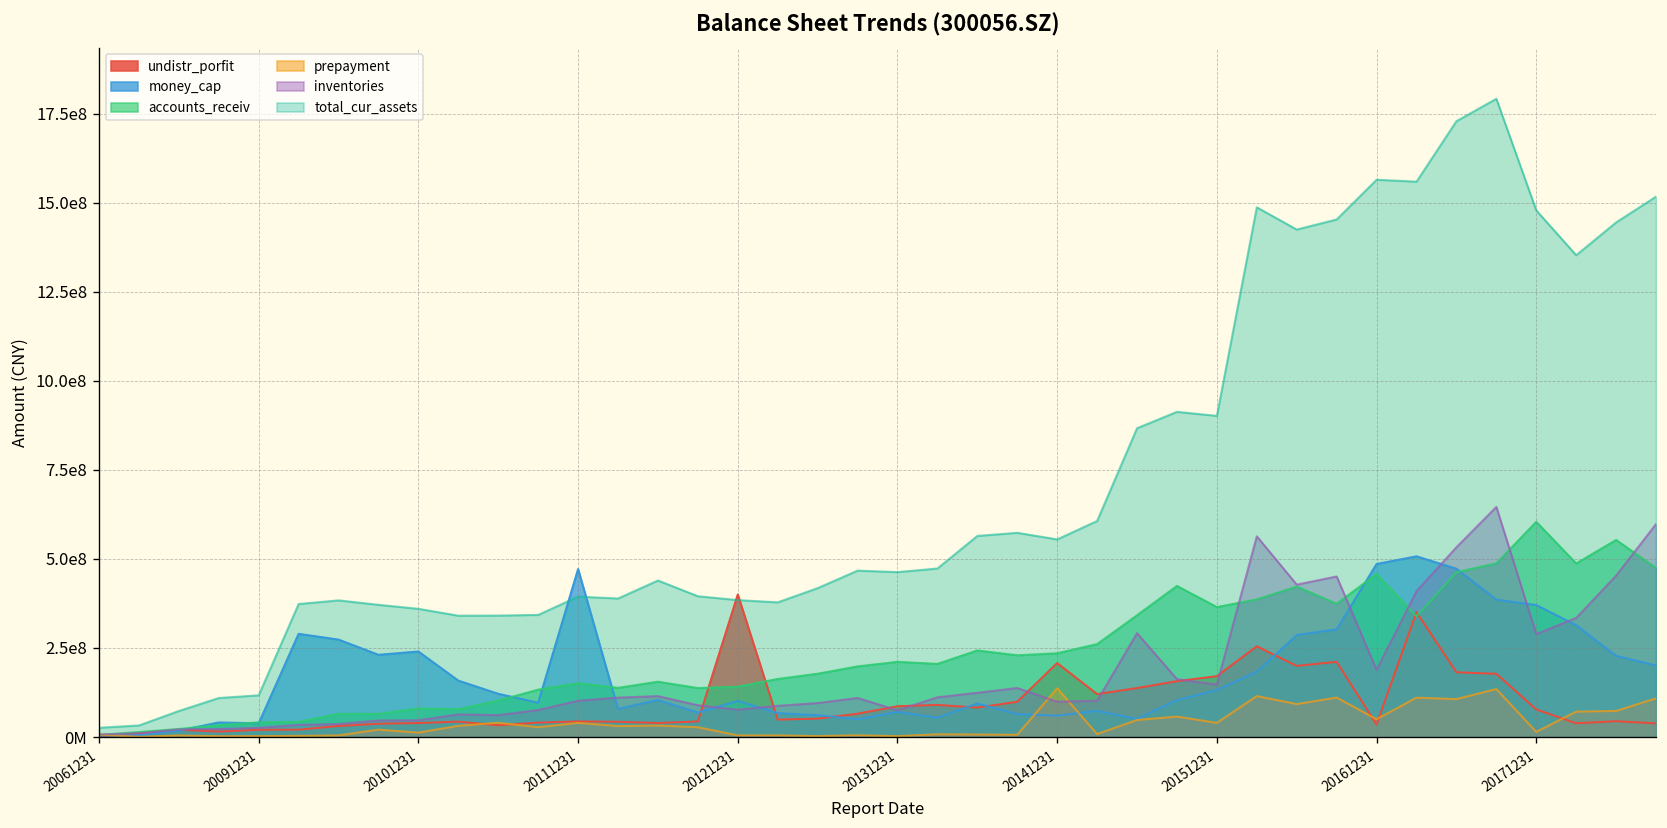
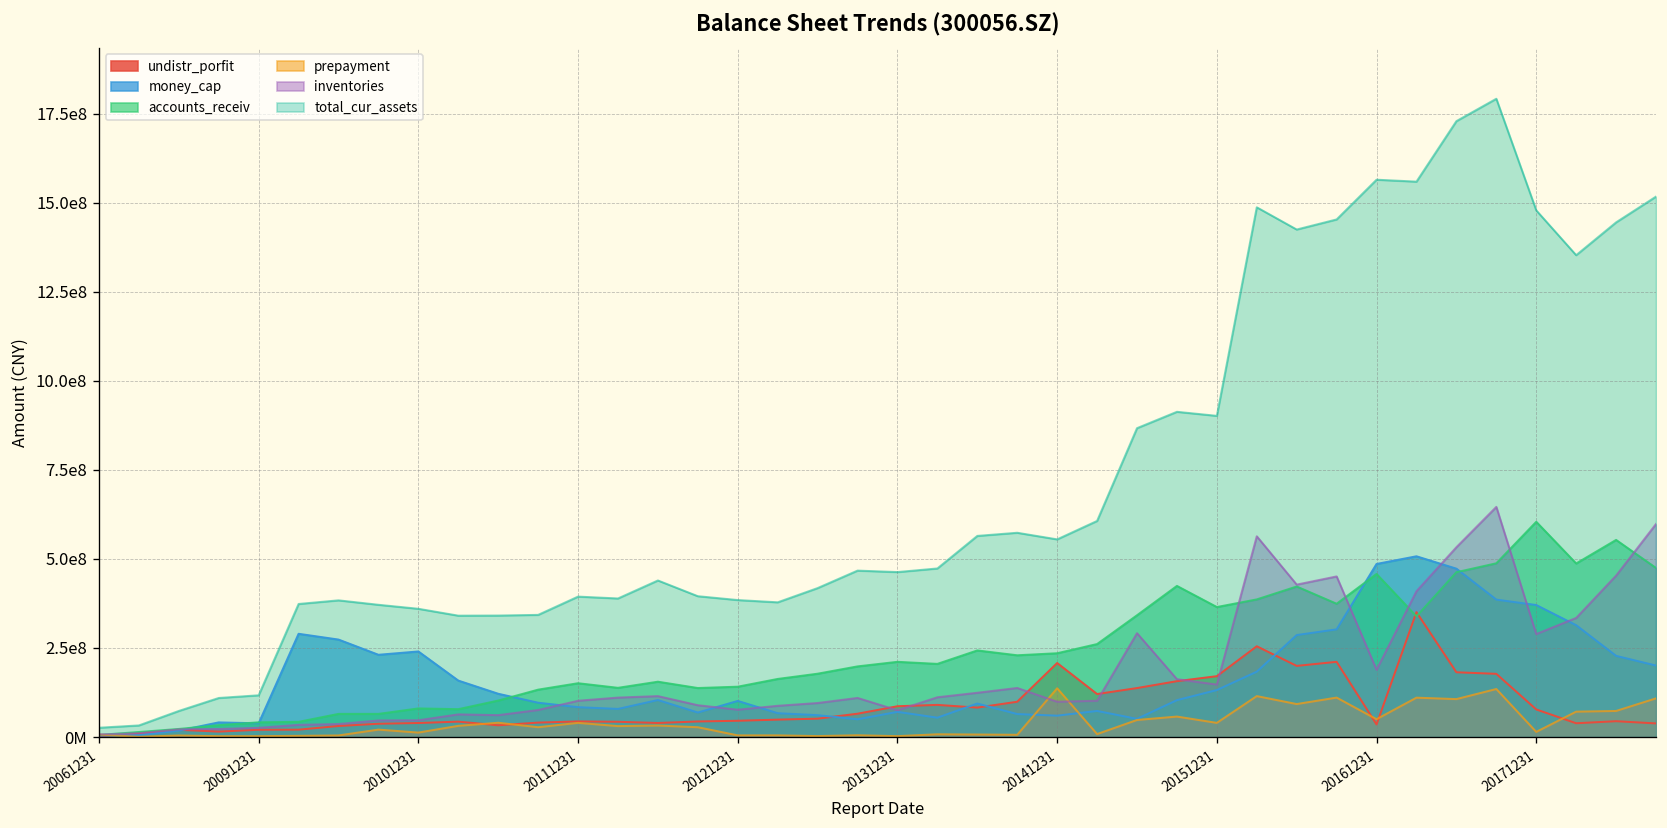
money_cap, 20111231: 470000000 -> 80000000
undistr_porfit, 20121231: 400000000 -> 50000000
